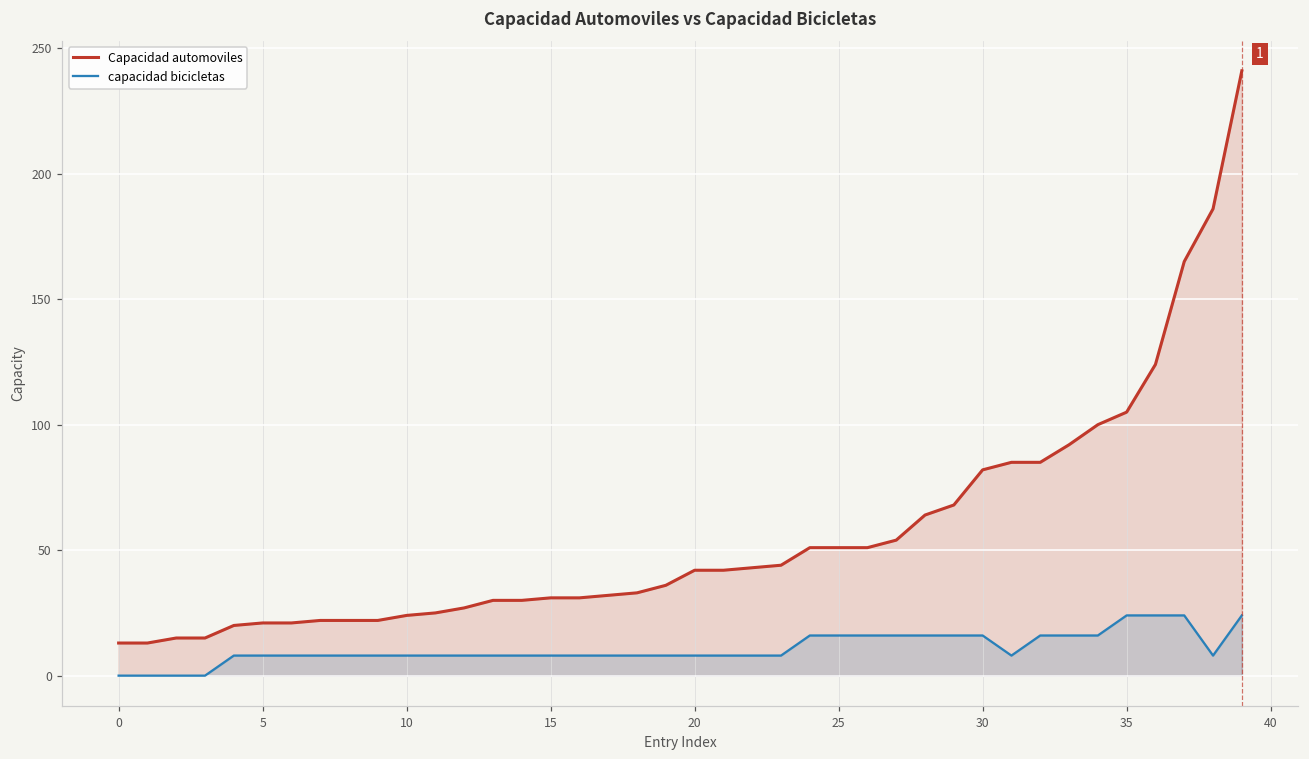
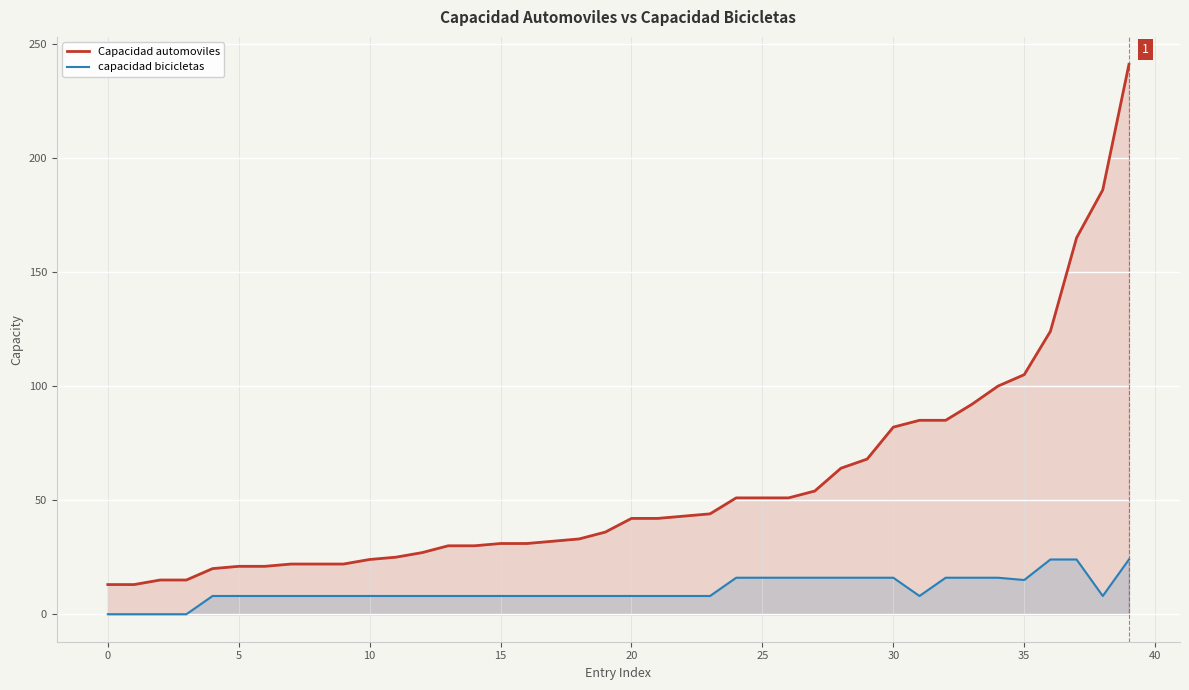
capacidad bicicletas, 35: 24 -> 15
